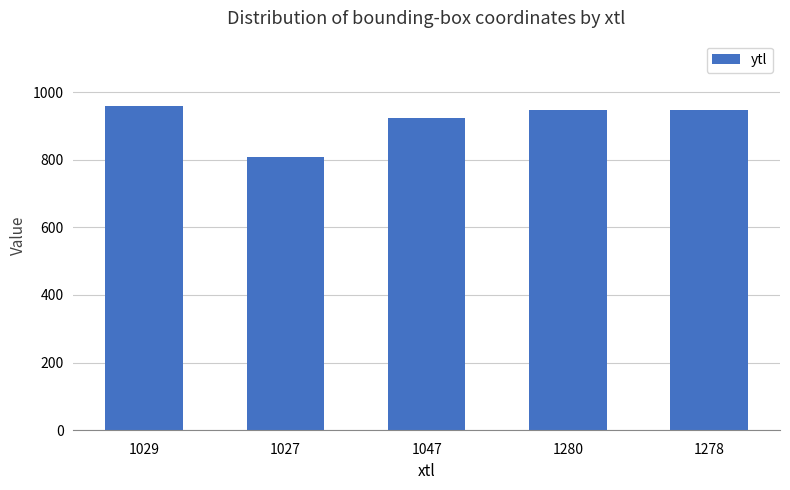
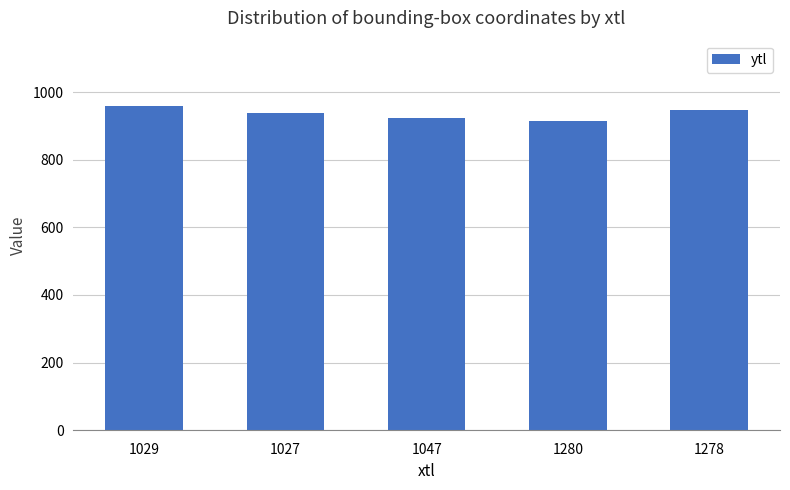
1027: 810 -> 940
1280: 950 -> 910
